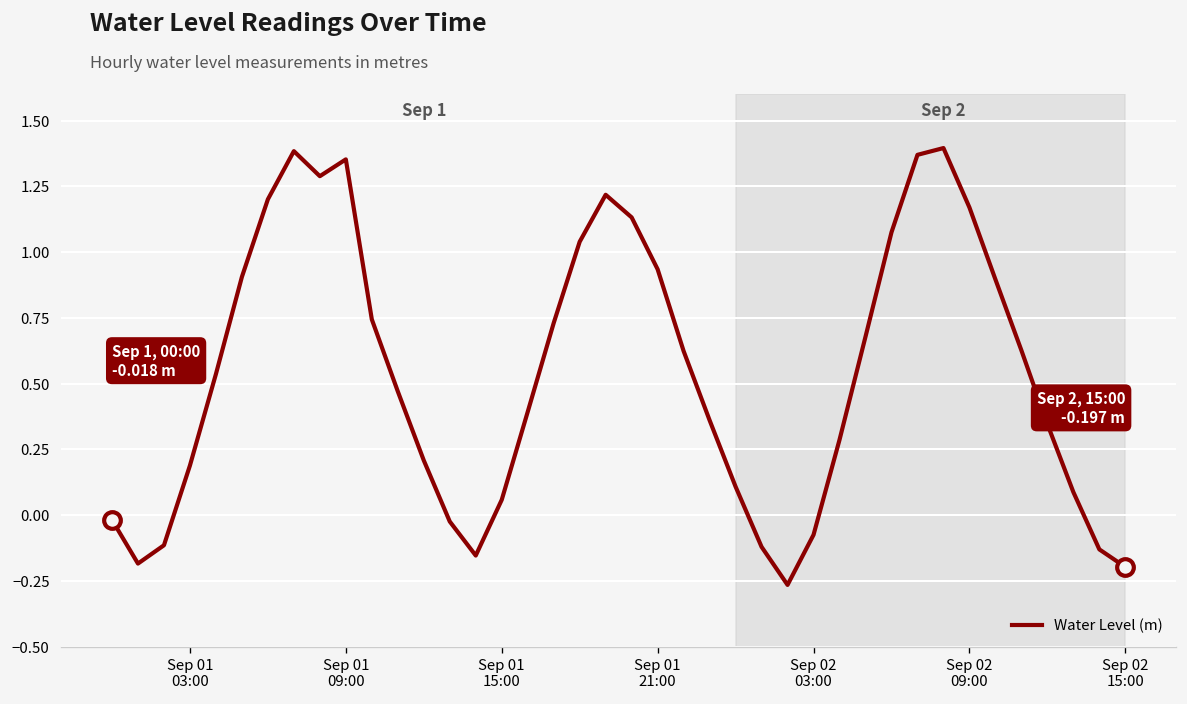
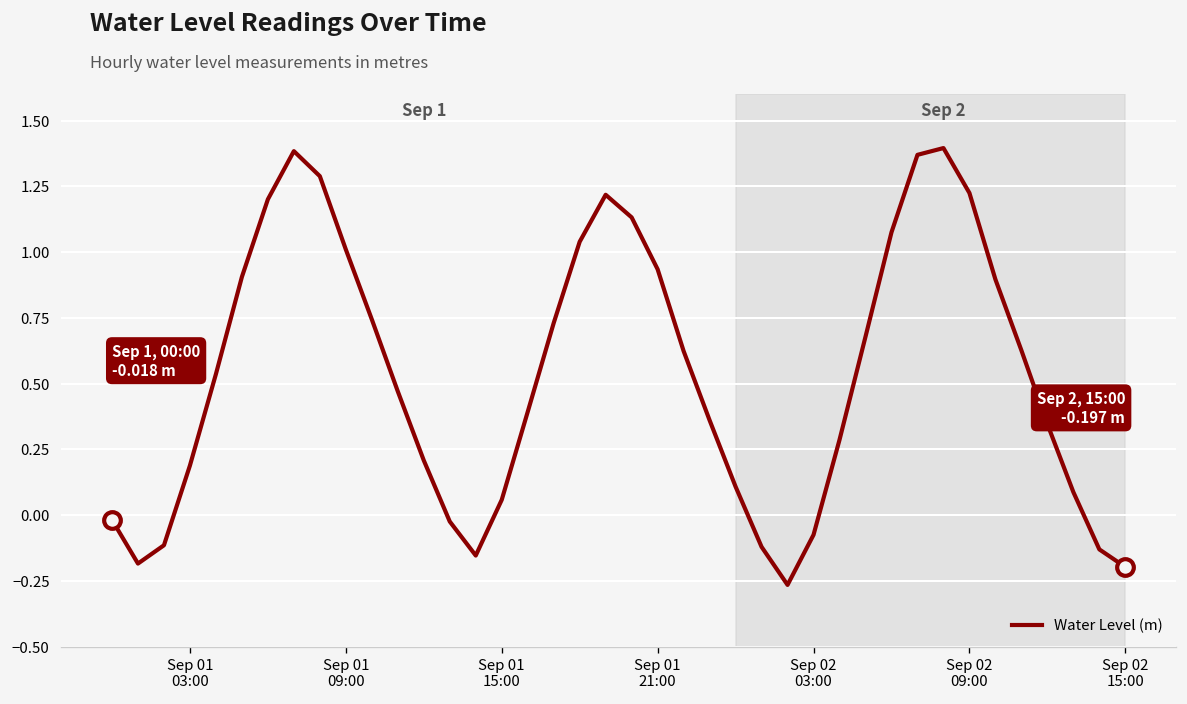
Water Level (m), Sep 01 09:00: 1.35 -> 1.01
Water Level (m), Sep 02 09:00: 1.17 -> 1.23
